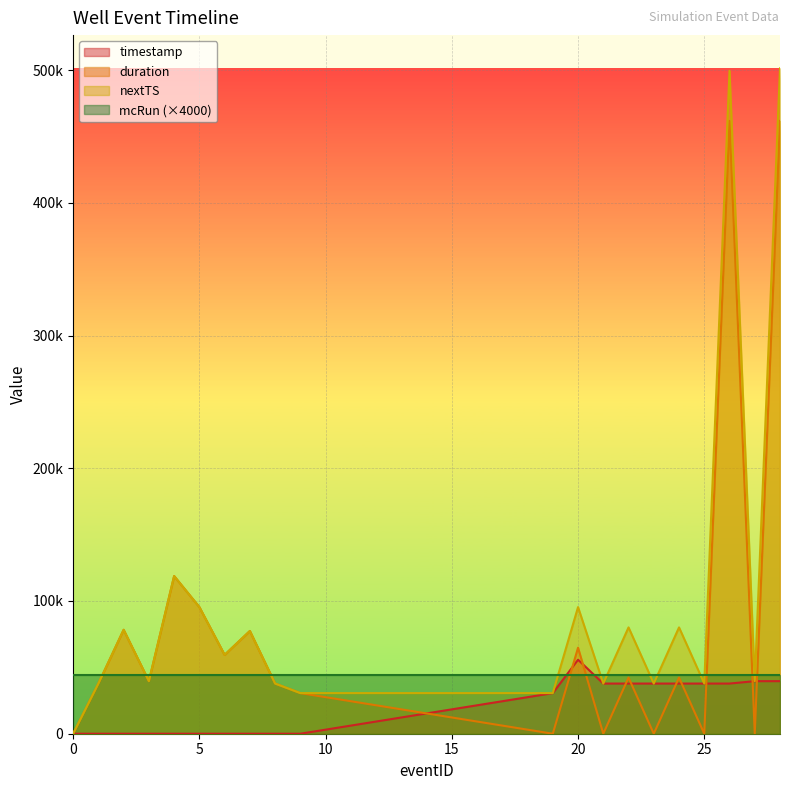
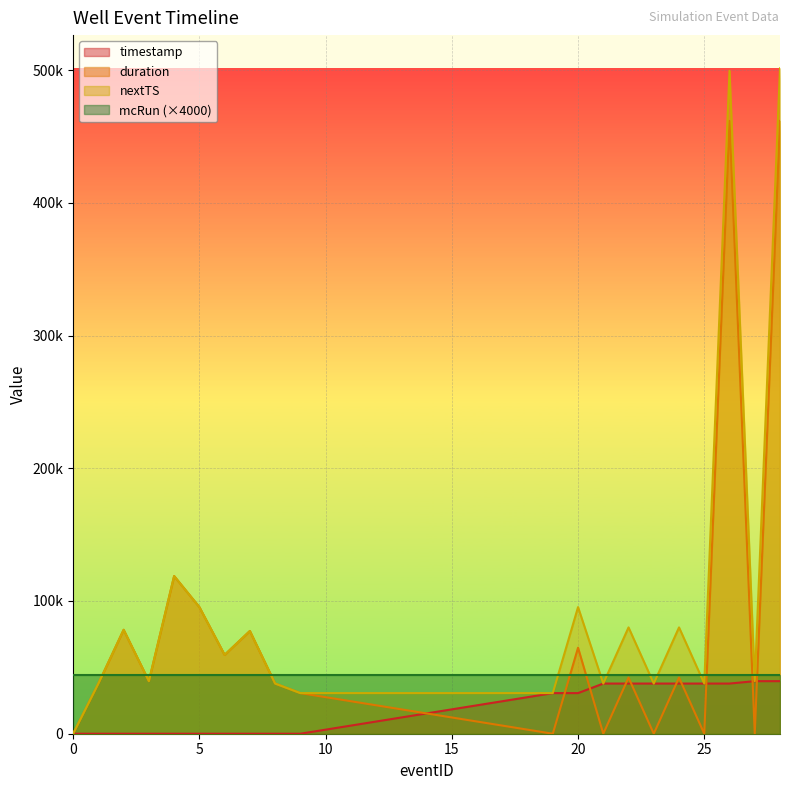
timestamp, 20: 56000 -> 31000
